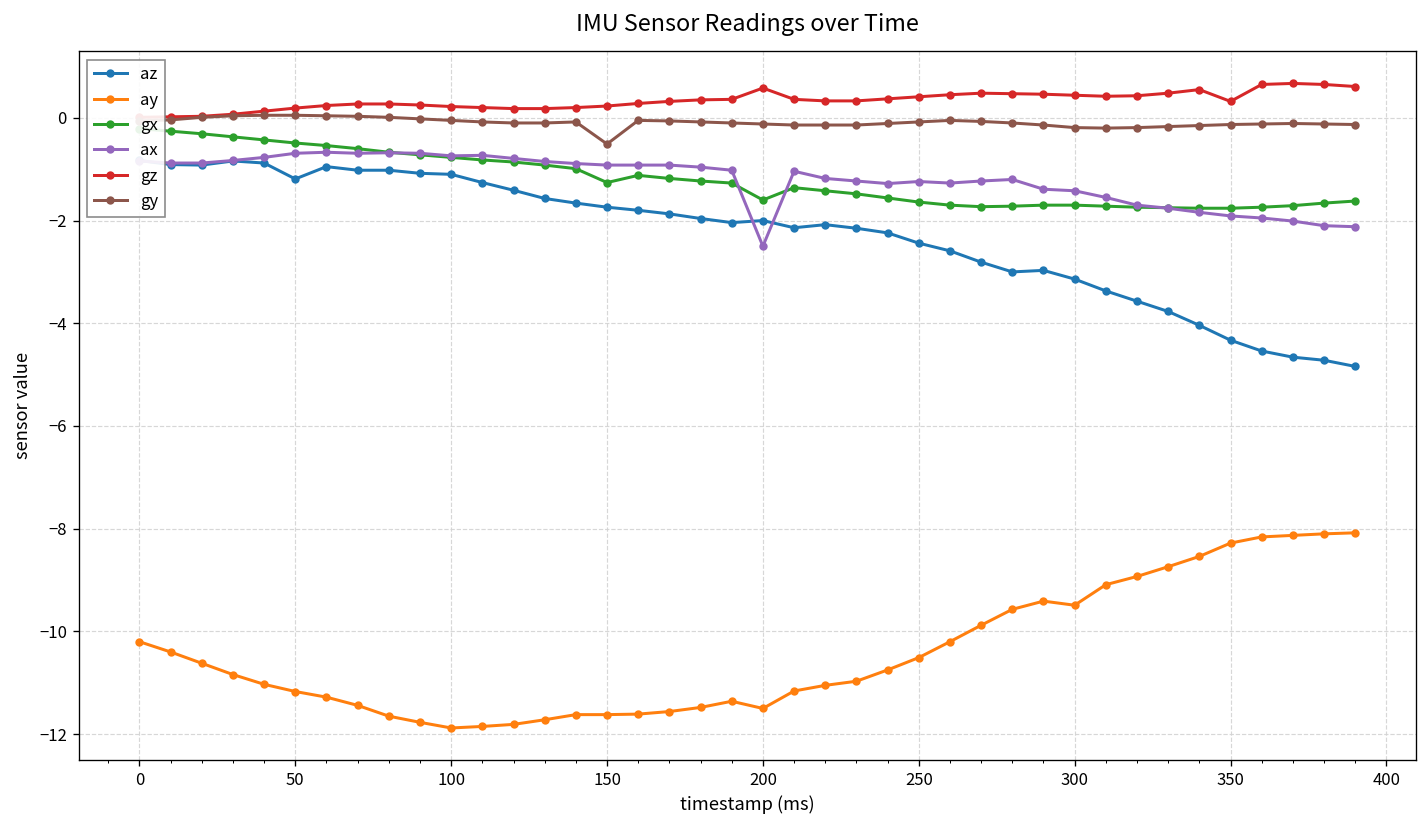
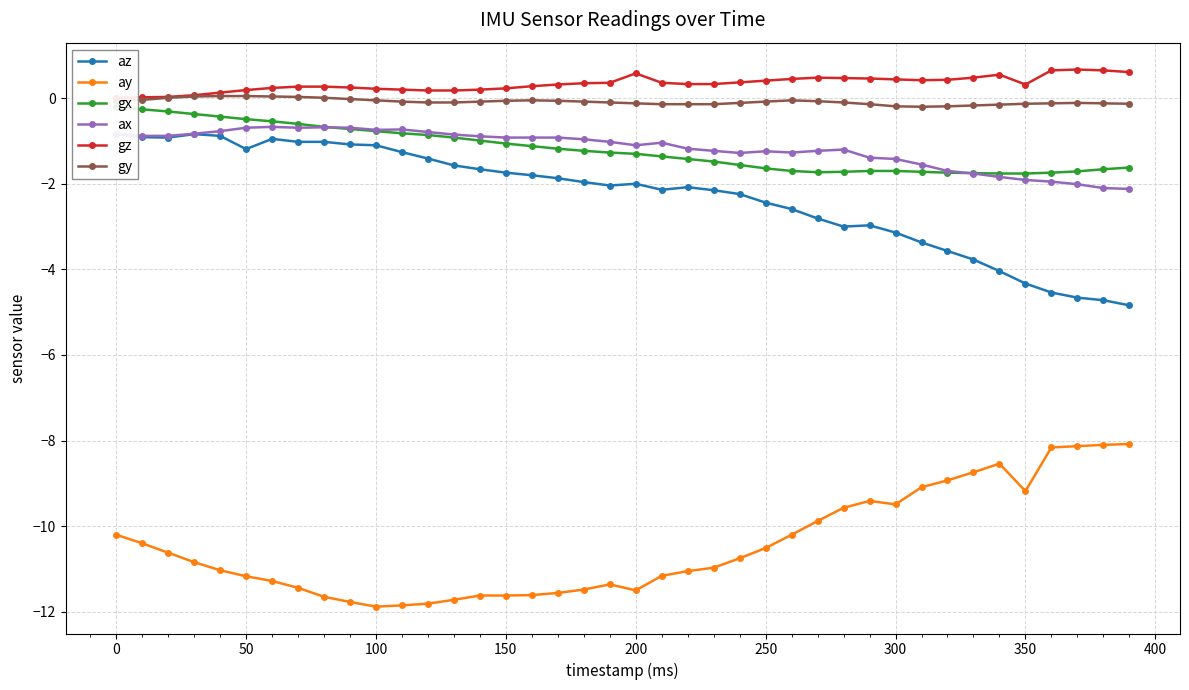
gx, 150: -1.3 -> -1.1
gy, 150: -0.5 -> -0.1
gx, 200: -1.6 -> -1.3
ax, 200: -2.5 -> -1.1
ay, 350: -8.3 -> -9.2
